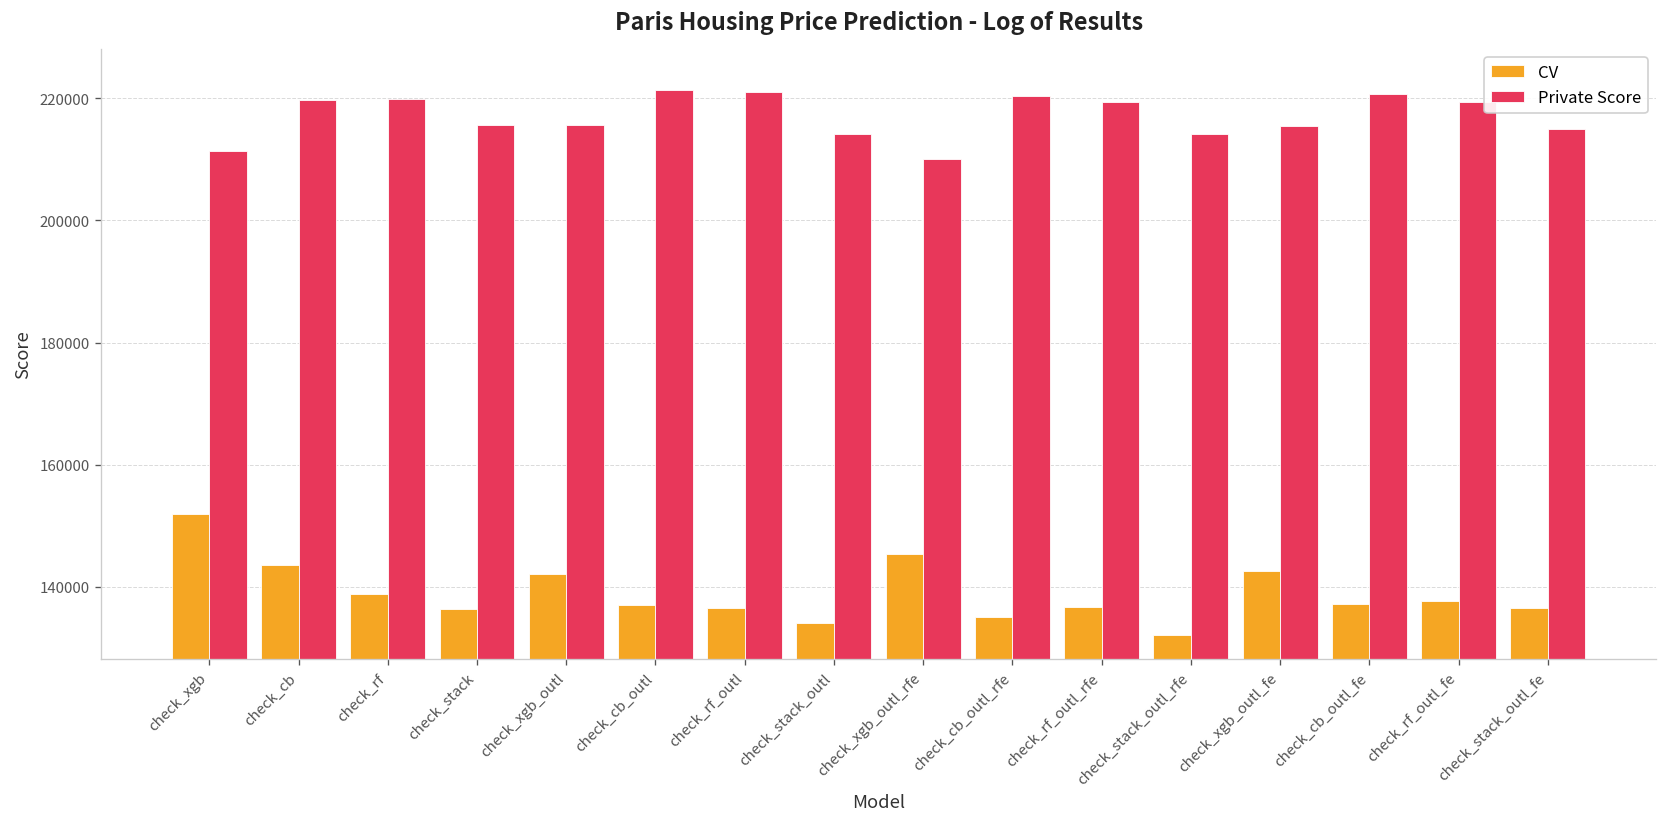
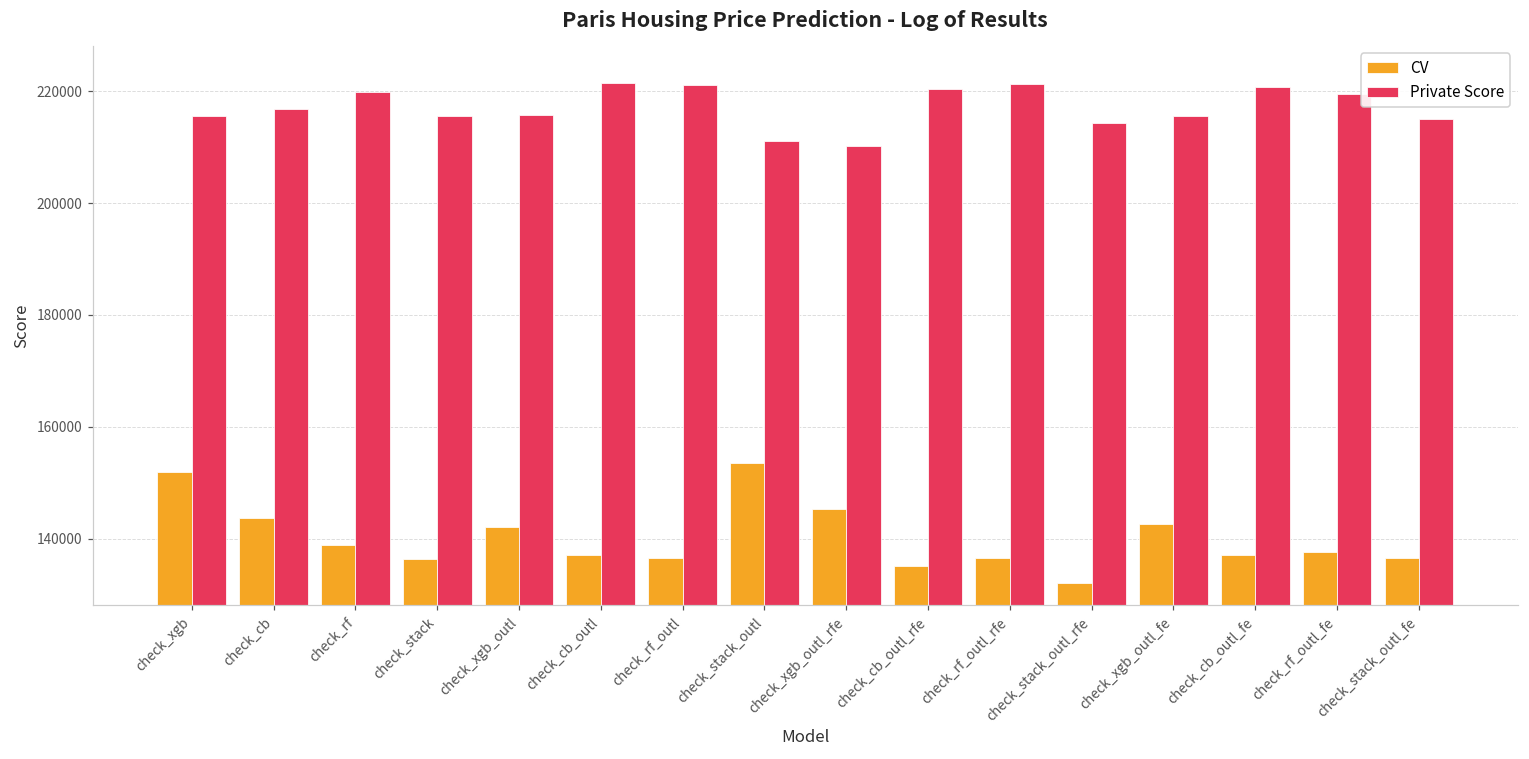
Private Score, check_xgb: 211000 -> 216000
Private Score, check_cb: 220000 -> 217000
CV, check_stack_outl: 134000 -> 154000
Private Score, check_stack_outl: 214000 -> 211000
Private Score, check_rf_outl_rfe: 219000 -> 221000
